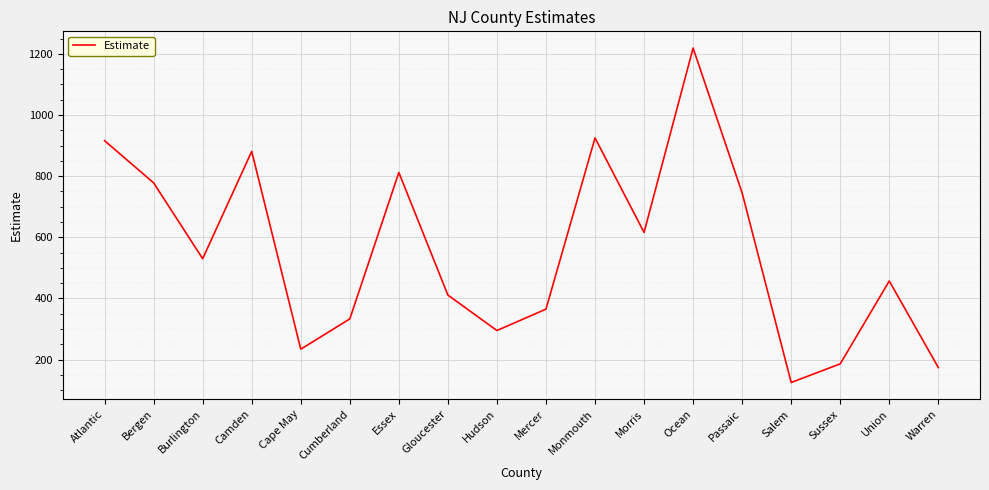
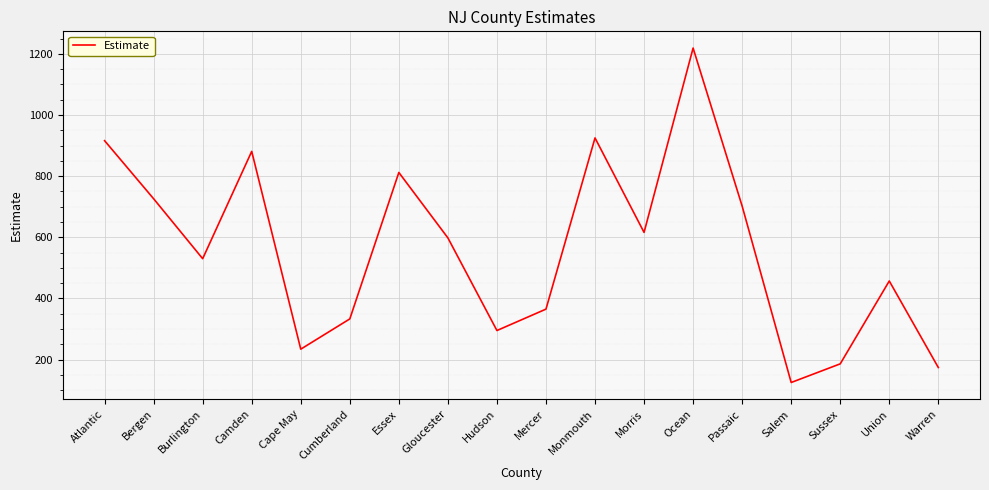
Bergen: 780 -> 730
Gloucester: 410 -> 600
Passaic: 750 -> 700
